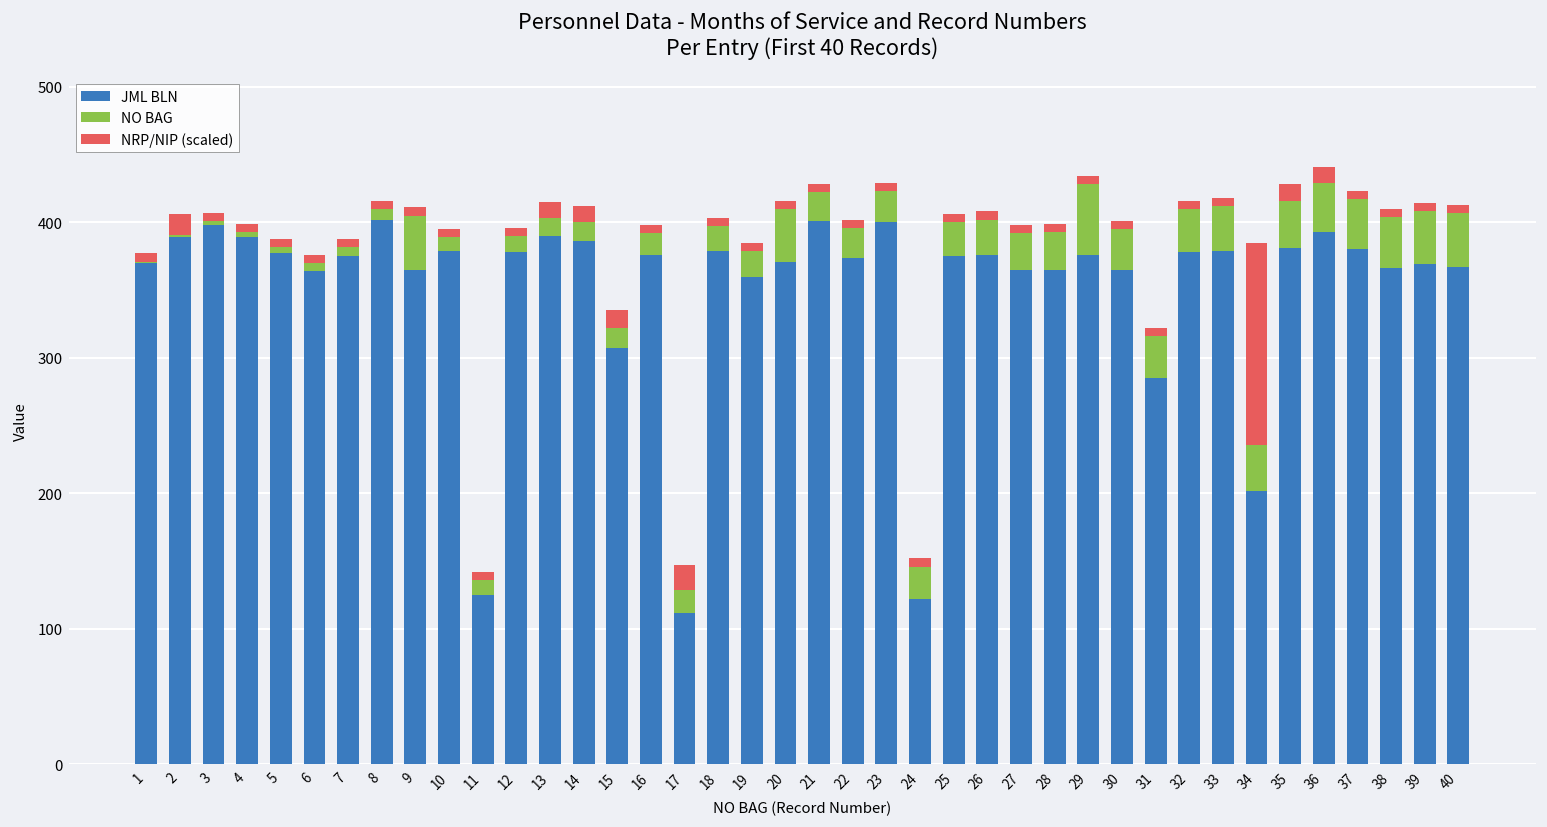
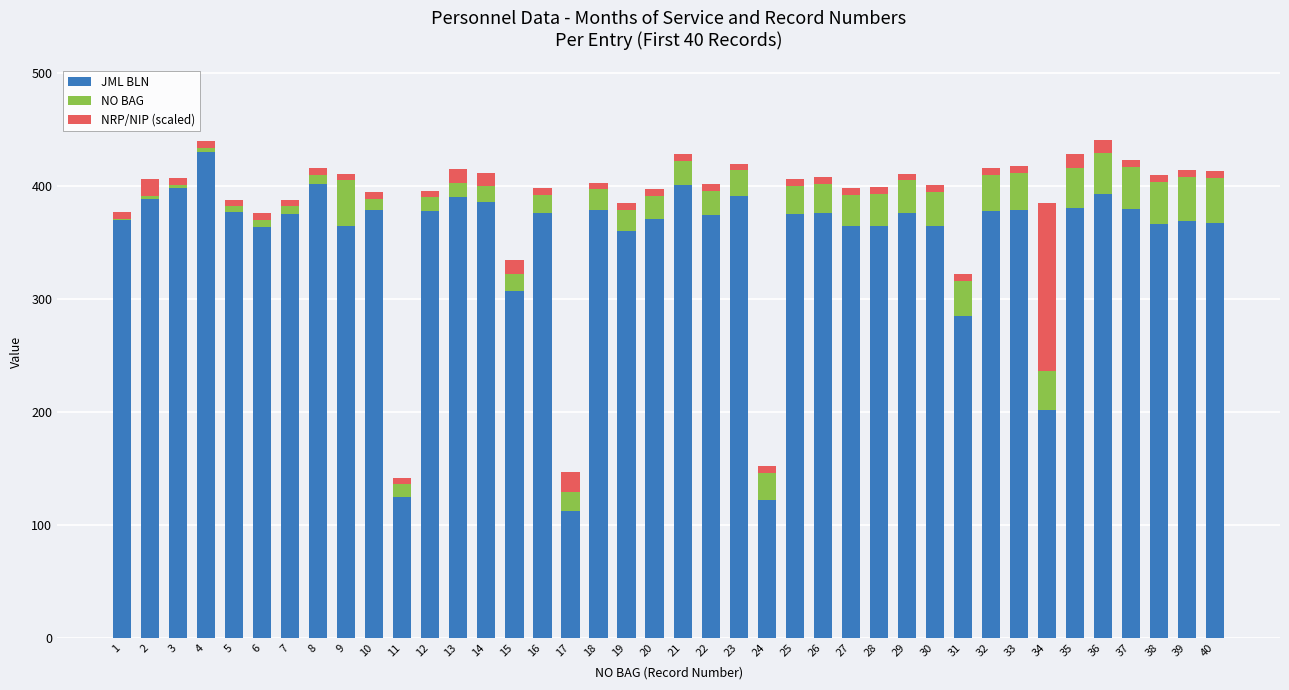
JML BLN, 4: 389 -> 430
NO BAG, 20: 39 -> 20
JML BLN, 23: 400 -> 391
NO BAG, 29: 52 -> 29
